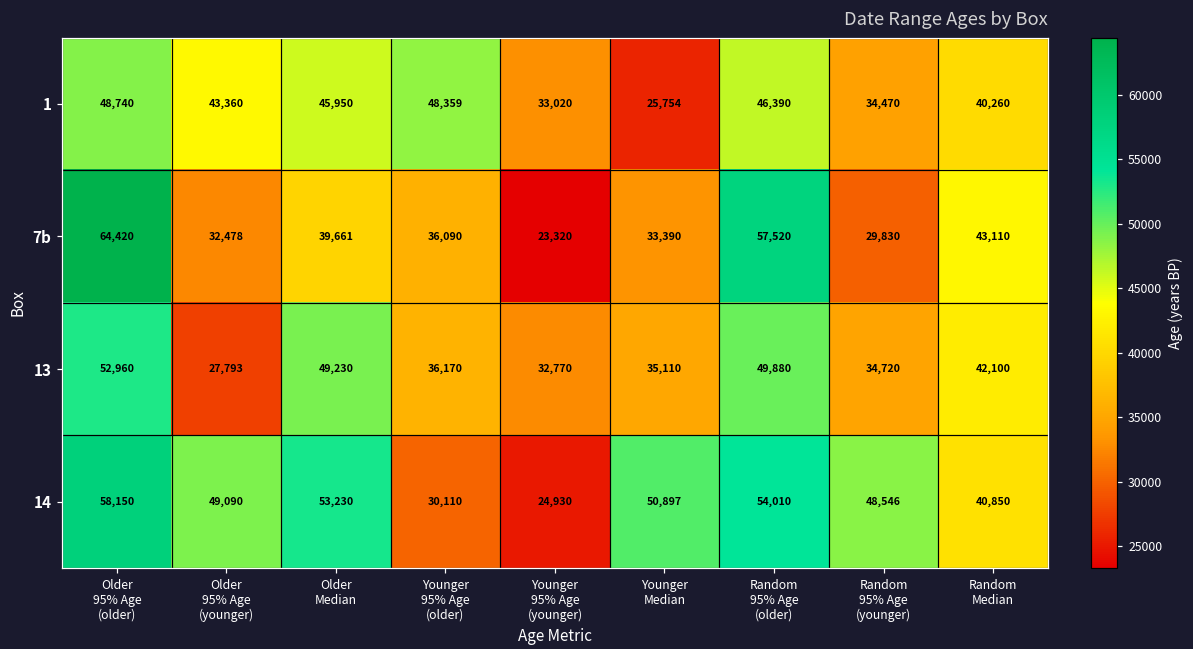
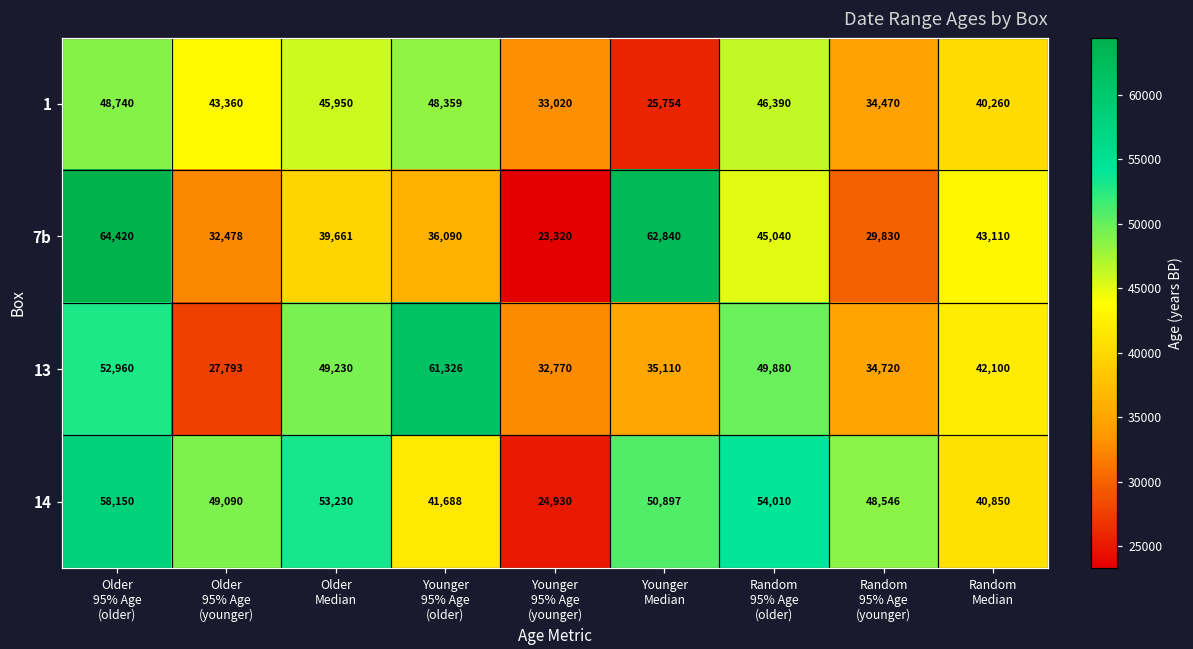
7b, Younger Median: 33,390 -> 62,840
7b, Random 95% Age (older): 57,520 -> 45,040
13, Younger 95% Age (older): 36,170 -> 61,326
14, Younger 95% Age (older): 30,110 -> 41,688
